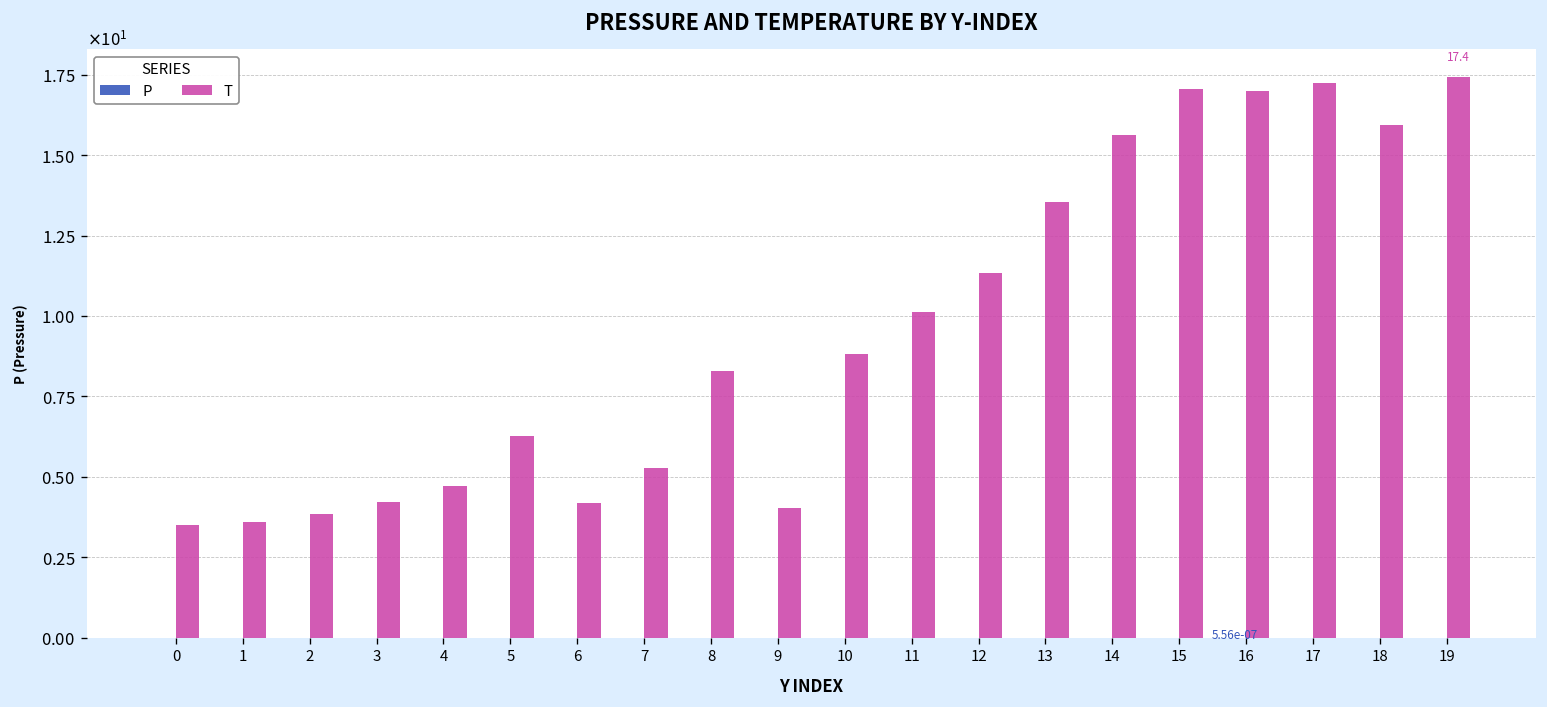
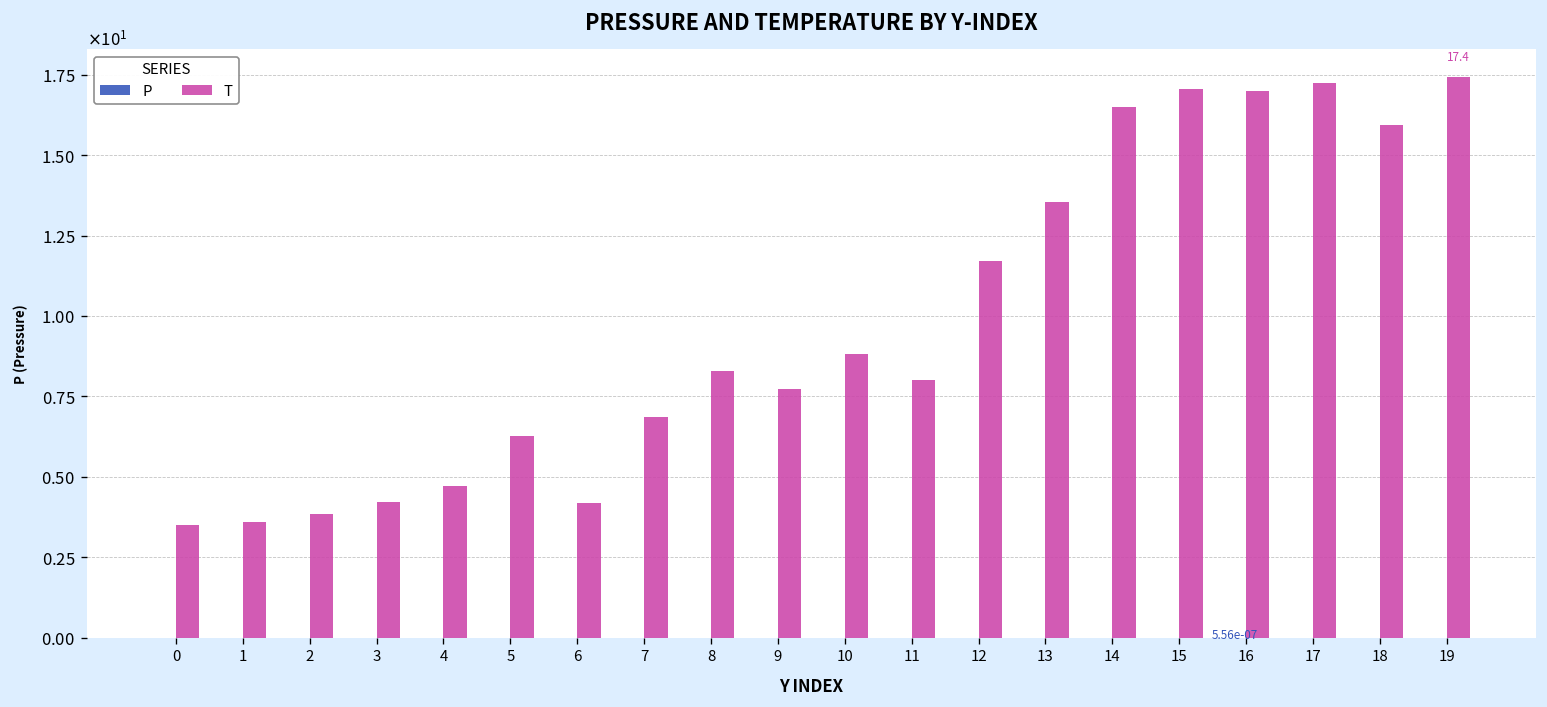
T, 7: 5.3 -> 6.8
T, 9: 4.0 -> 7.7
T, 11: 10.1 -> 8.0
T, 12: 11.3 -> 11.7
T, 14: 15.6 -> 16.5
